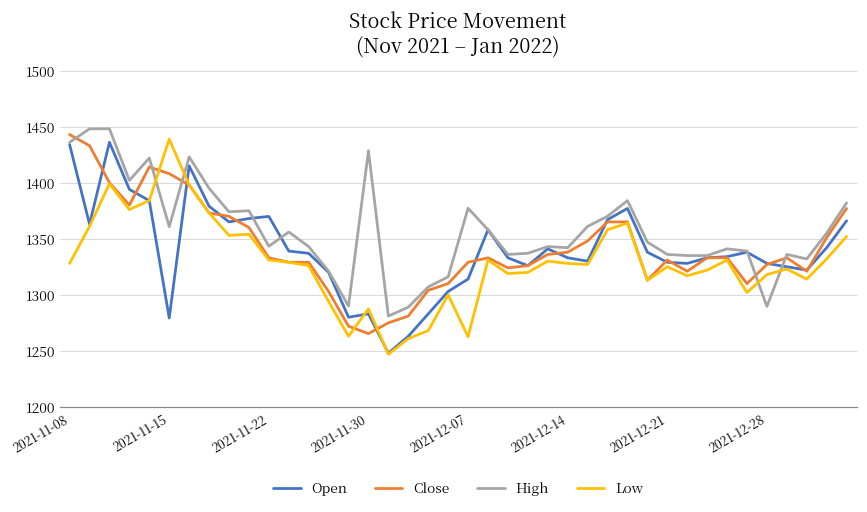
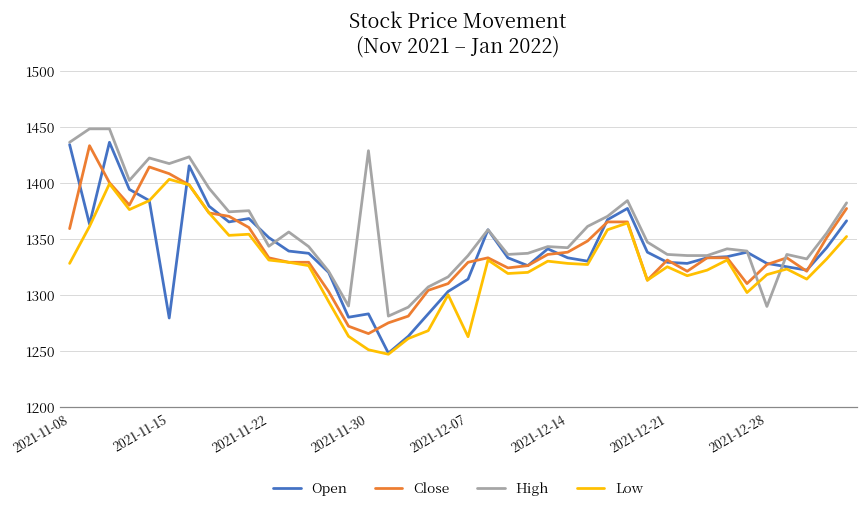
Close, 2021-11-08: 1443 -> 1359
High, 2021-11-15: 1361 -> 1417
Low, 2021-11-15: 1439 -> 1403
Open, 2021-11-22: 1370 -> 1351
Low, 2021-11-30: 1288 -> 1251
High, 2021-12-07: 1377 -> 1335
